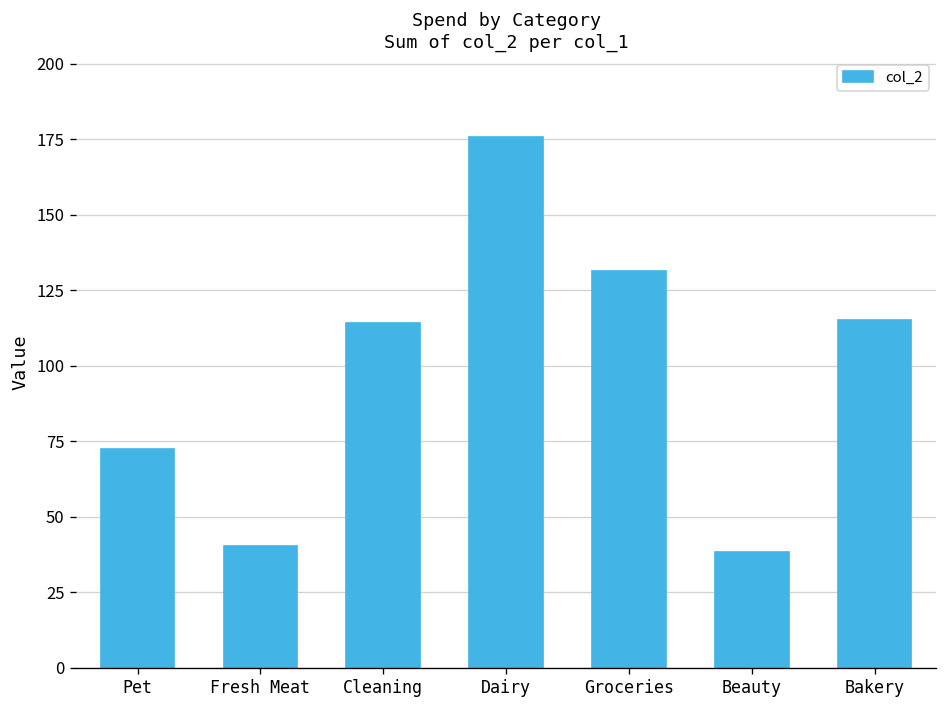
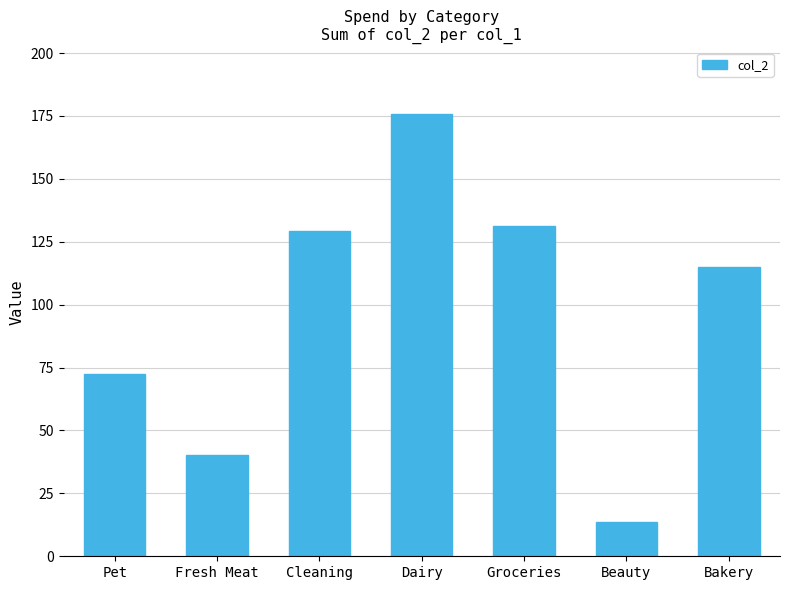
Cleaning: 114 -> 129
Beauty: 38 -> 14
